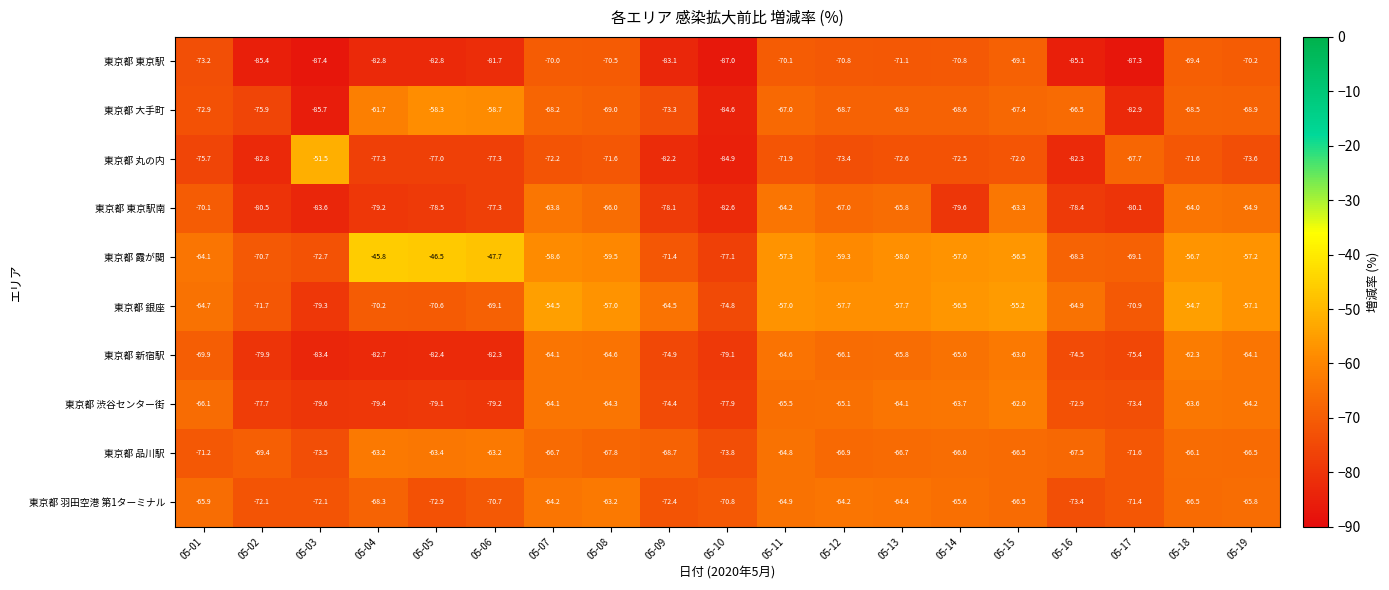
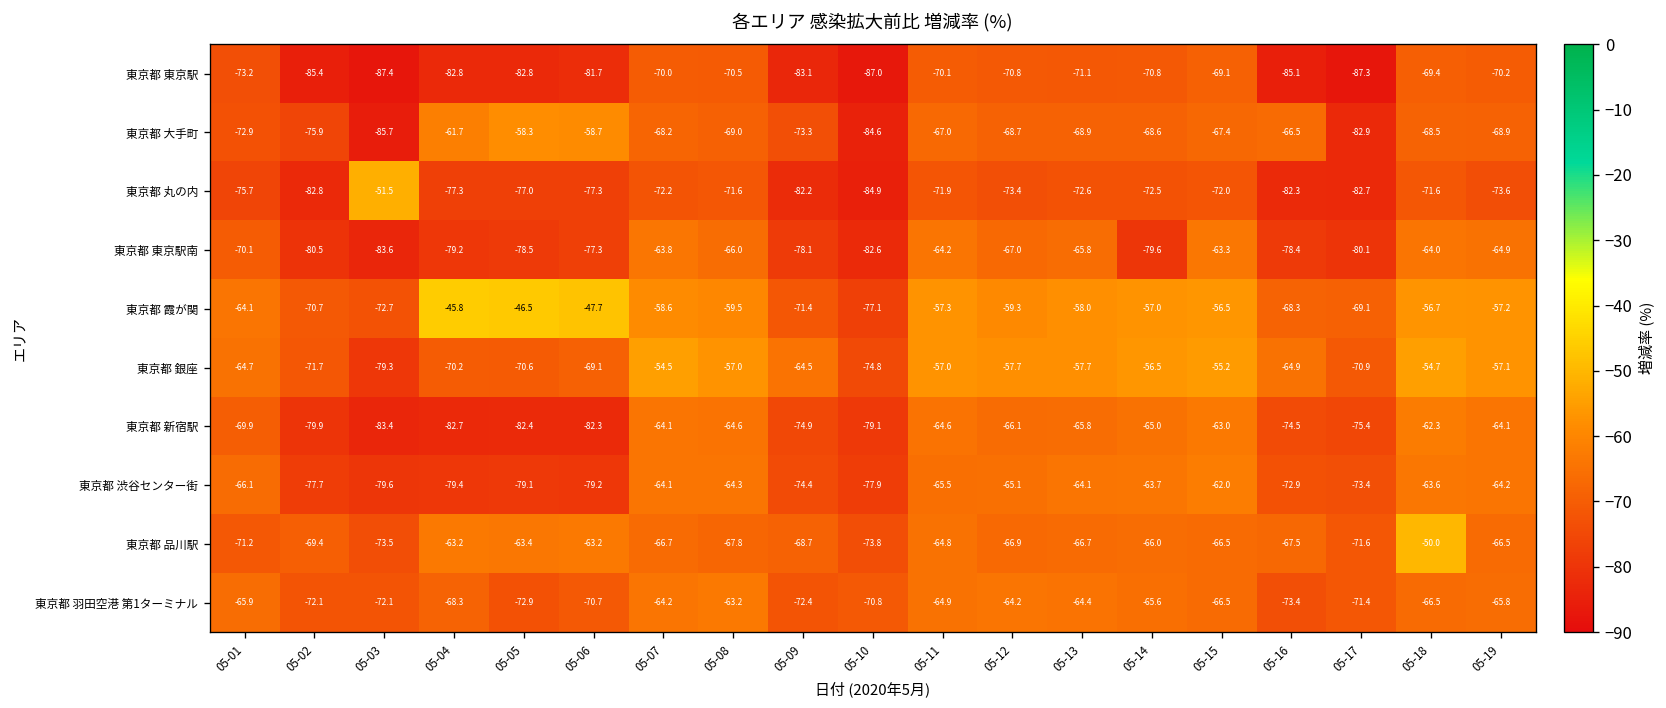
東京都 丸の内, 05-17: -67.7 -> -82.7
東京都 品川駅, 05-18: -66.1 -> -50.0
